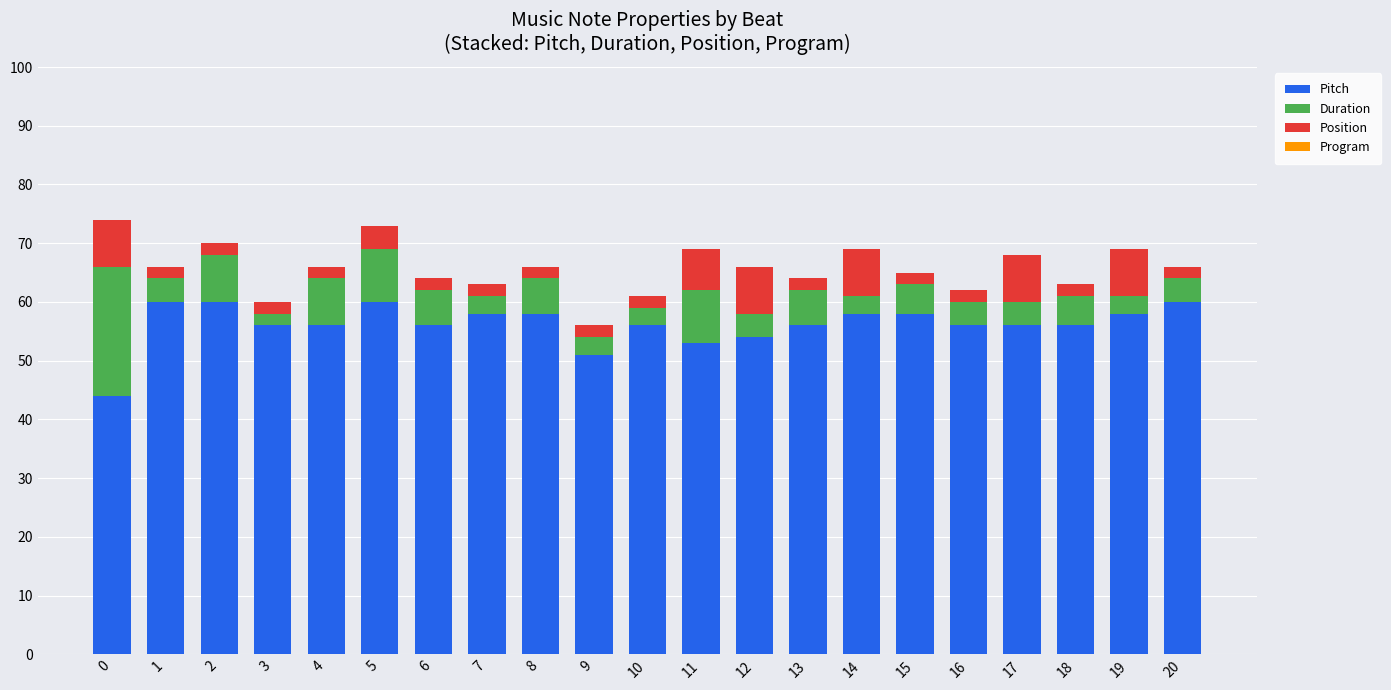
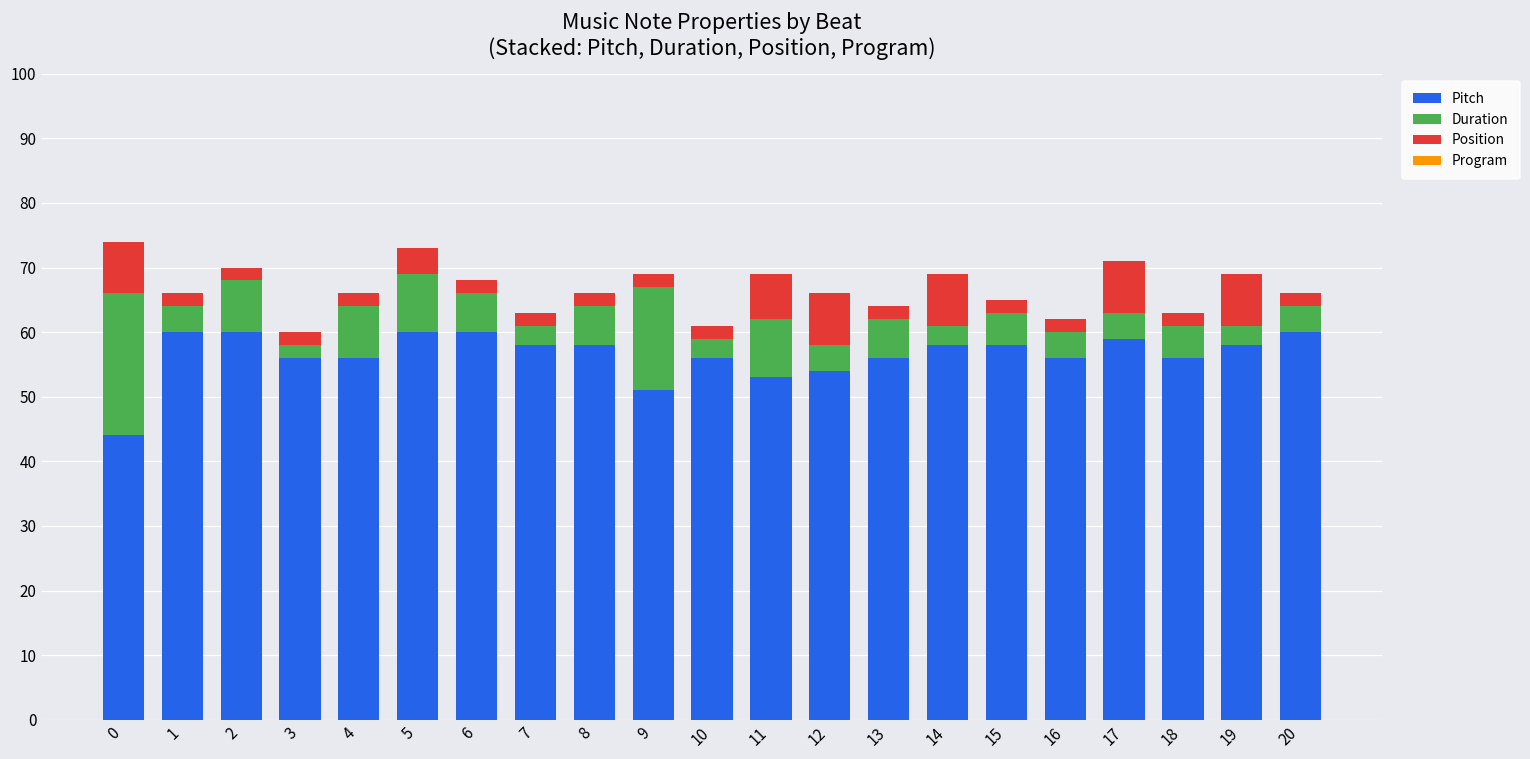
Pitch, 6: 56 -> 60
Duration, 9: 3 -> 16
Pitch, 17: 56 -> 59
